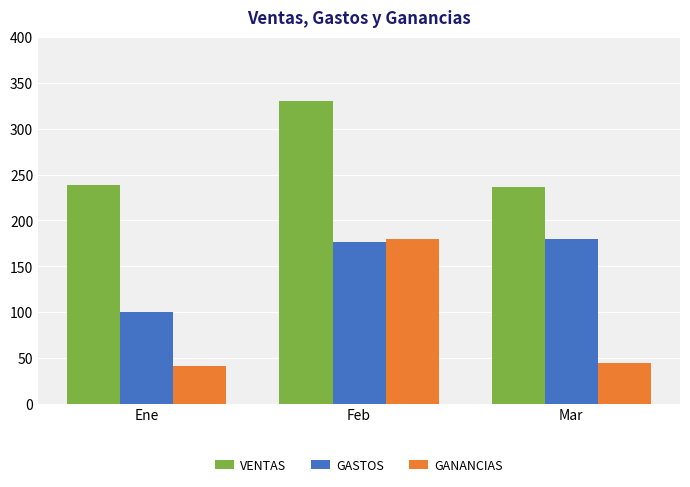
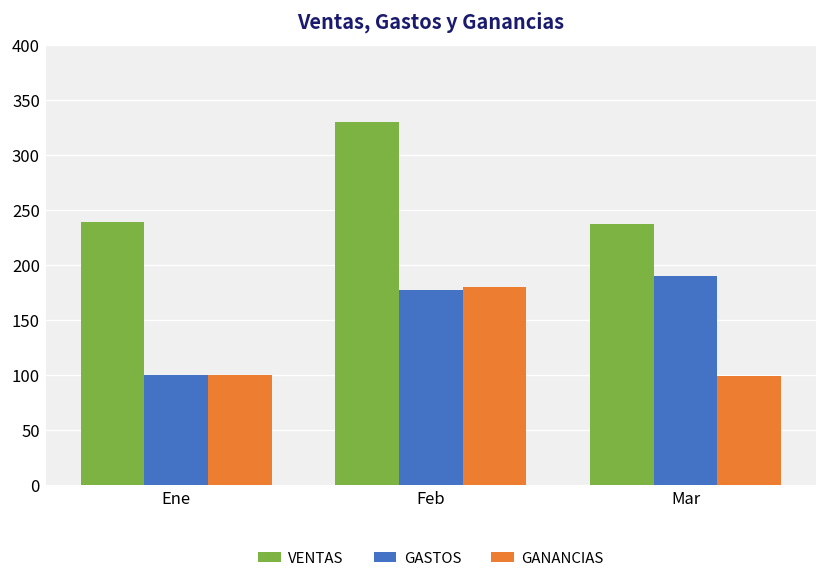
GANANCIAS, Ene: 40 -> 100
GASTOS, Mar: 180 -> 190
GANANCIAS, Mar: 50 -> 100
